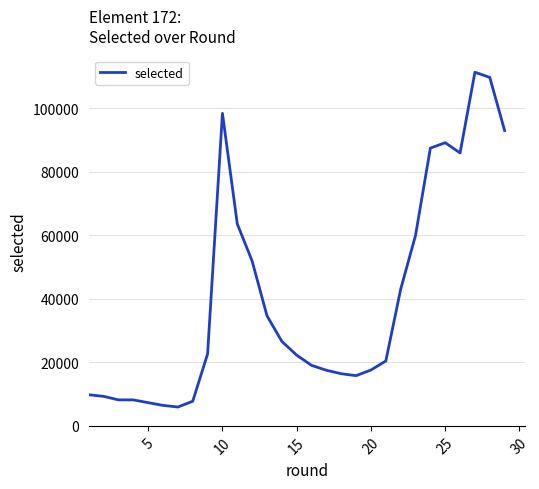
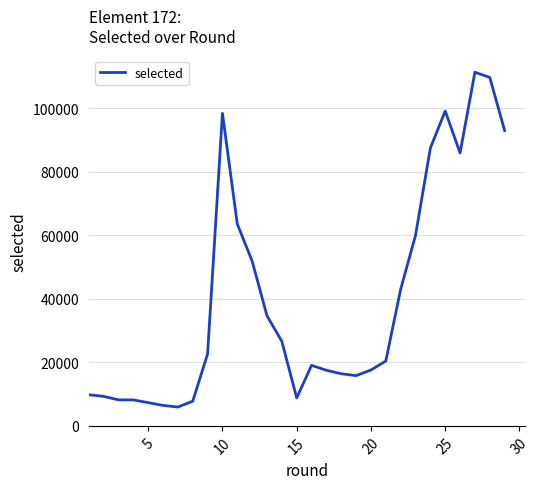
15: 22000 -> 9000
25: 89000 -> 99000
